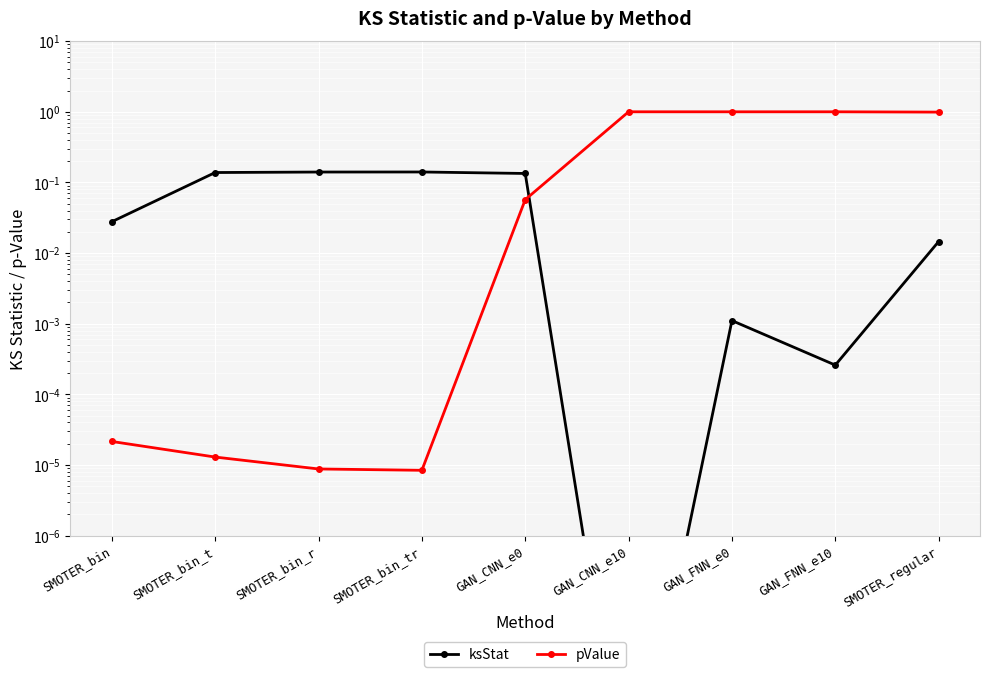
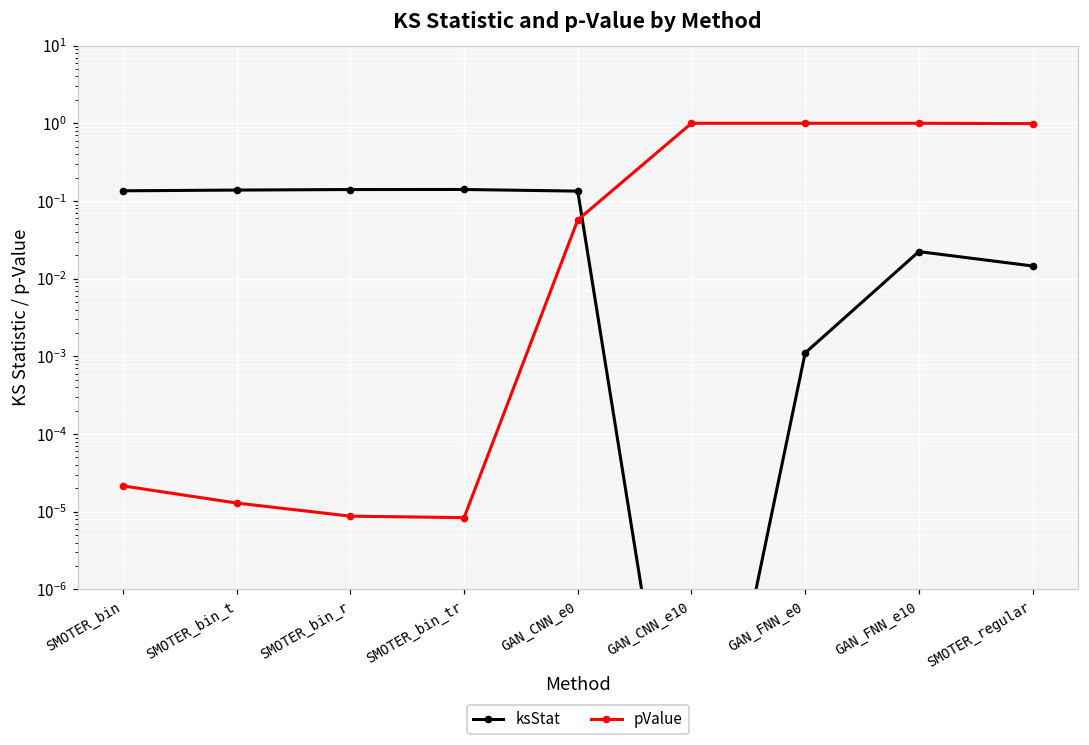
ksStat, SMOTER_bin: 0.028 -> 0.14
ksStat, GAN_FNN_e10: 0.00026 -> 0.022
